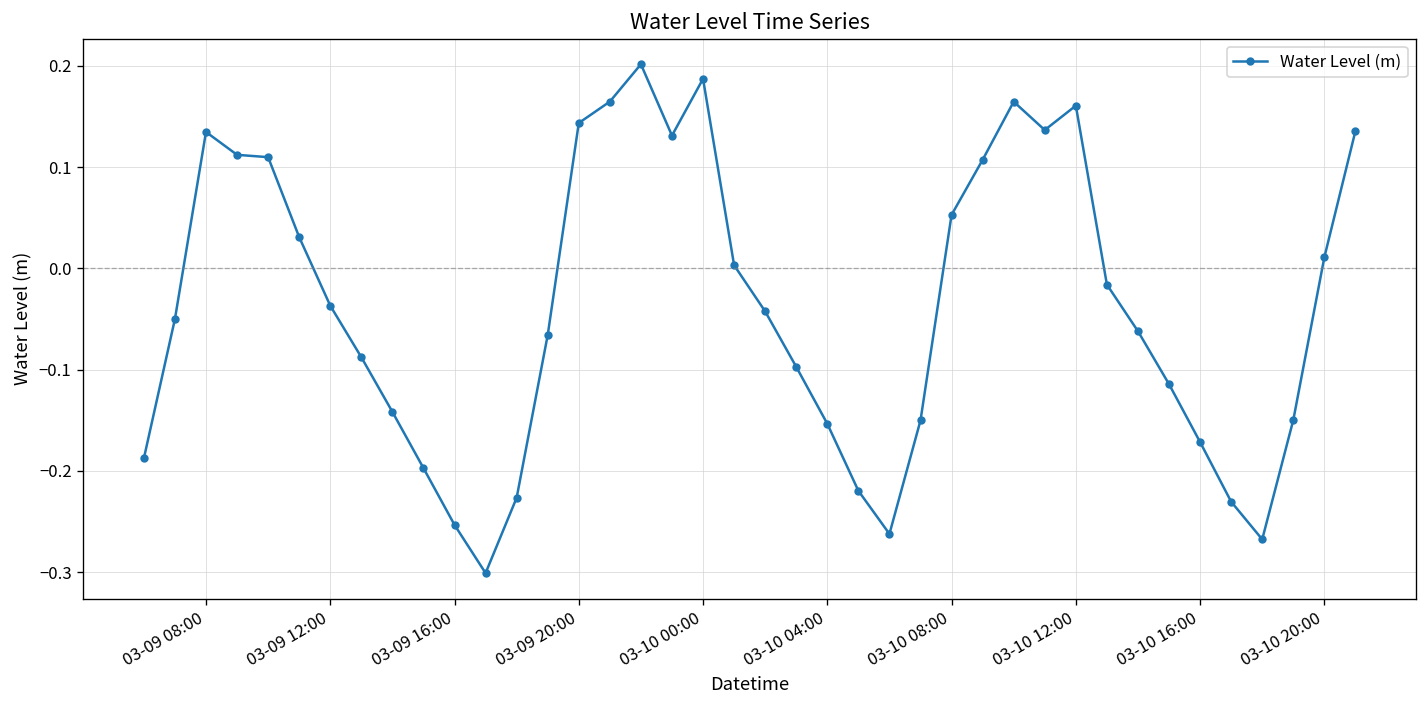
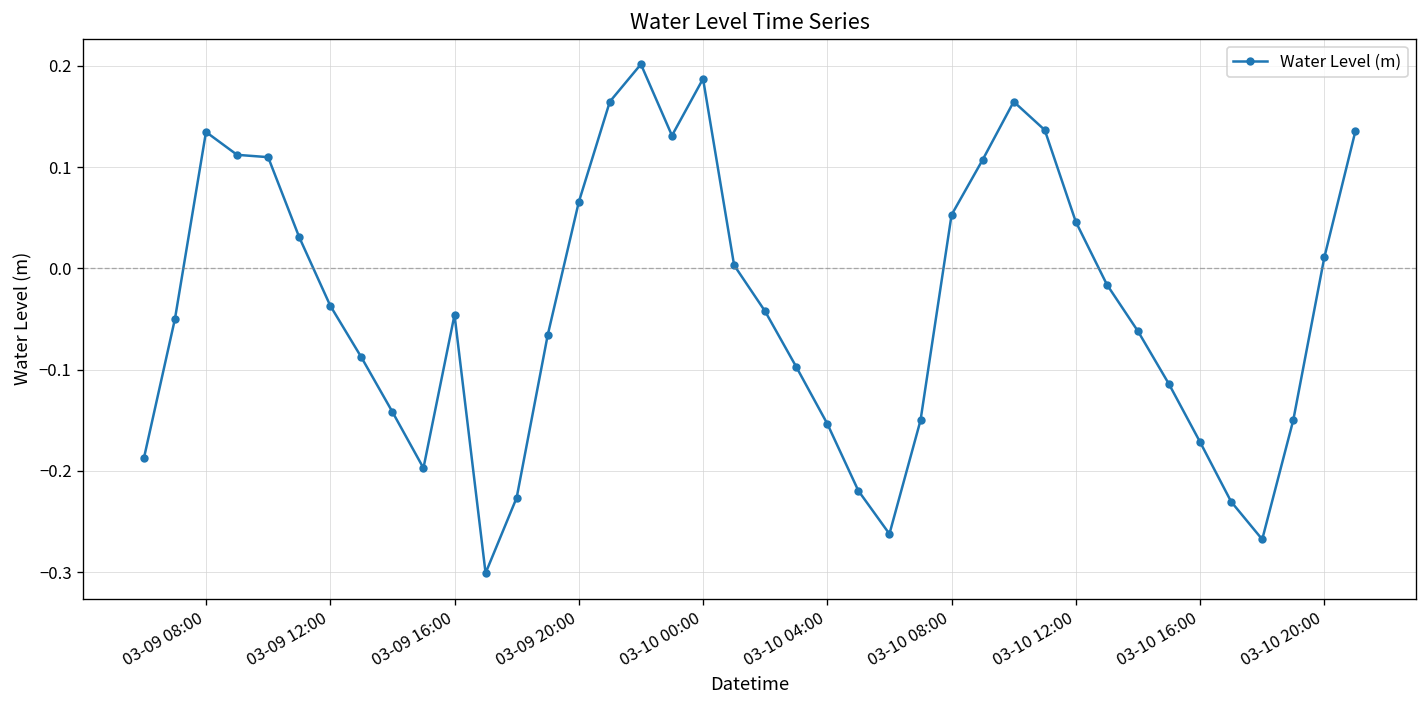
03-09 16:00: -0.25 -> -0.05
03-09 20:00: 0.14 -> 0.07
03-10 12:00: 0.16 -> 0.05
